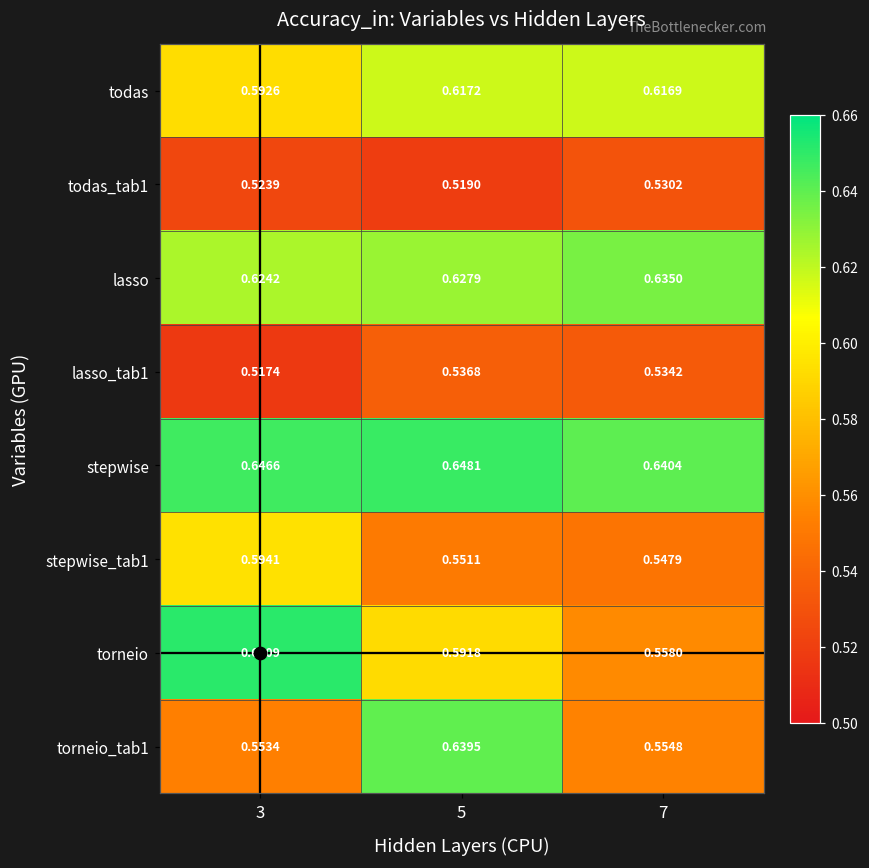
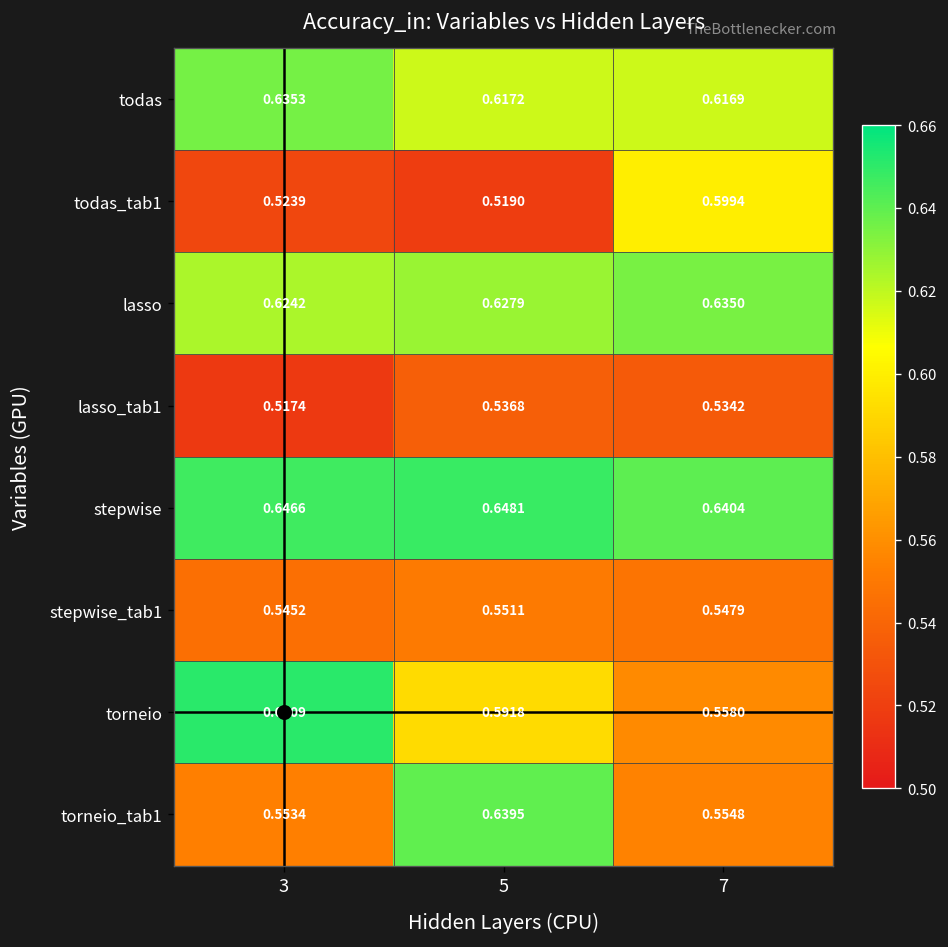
todas, 3: 0.5926 -> 0.6353
todas_tab1, 7: 0.5302 -> 0.5994
stepwise_tab1, 3: 0.5941 -> 0.5452
